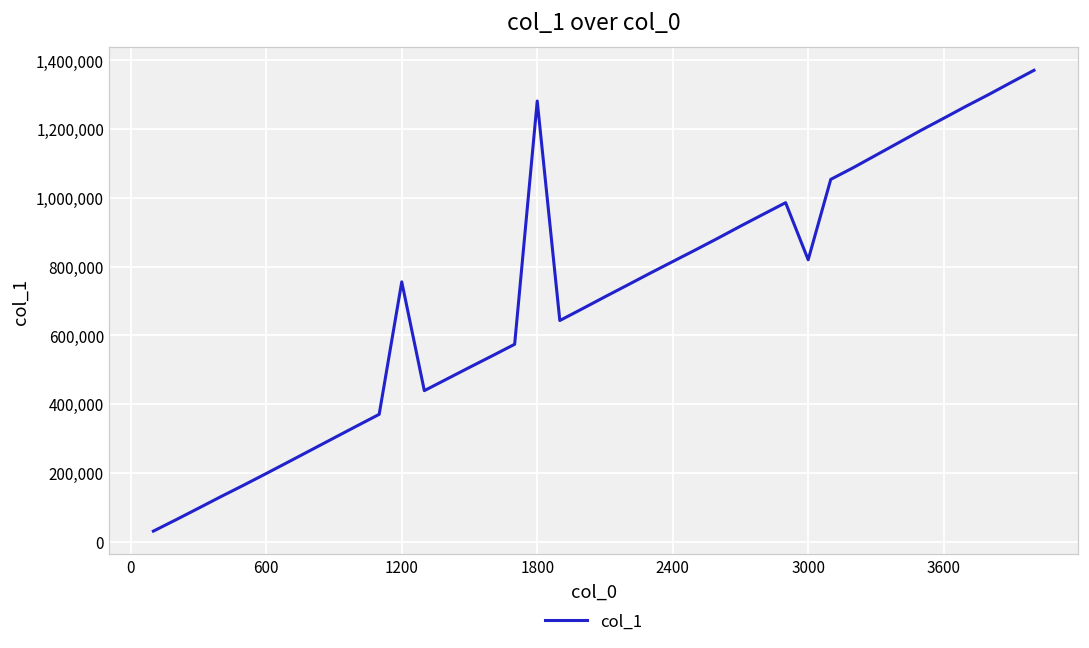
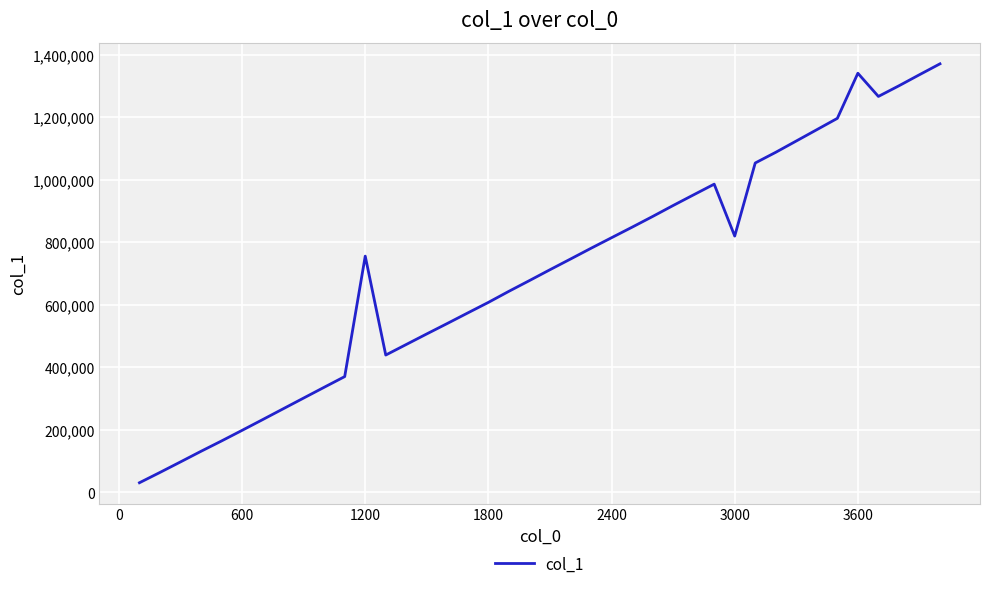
1800: 1,280,000 -> 610,000
3600: 1,230,000 -> 1,340,000
